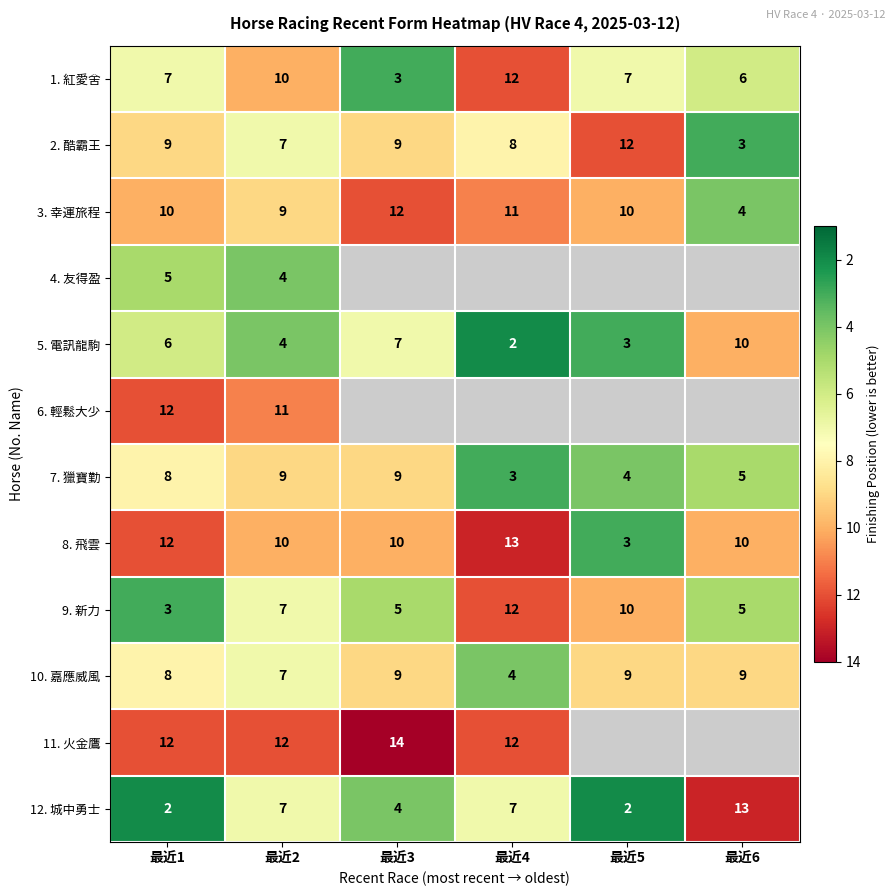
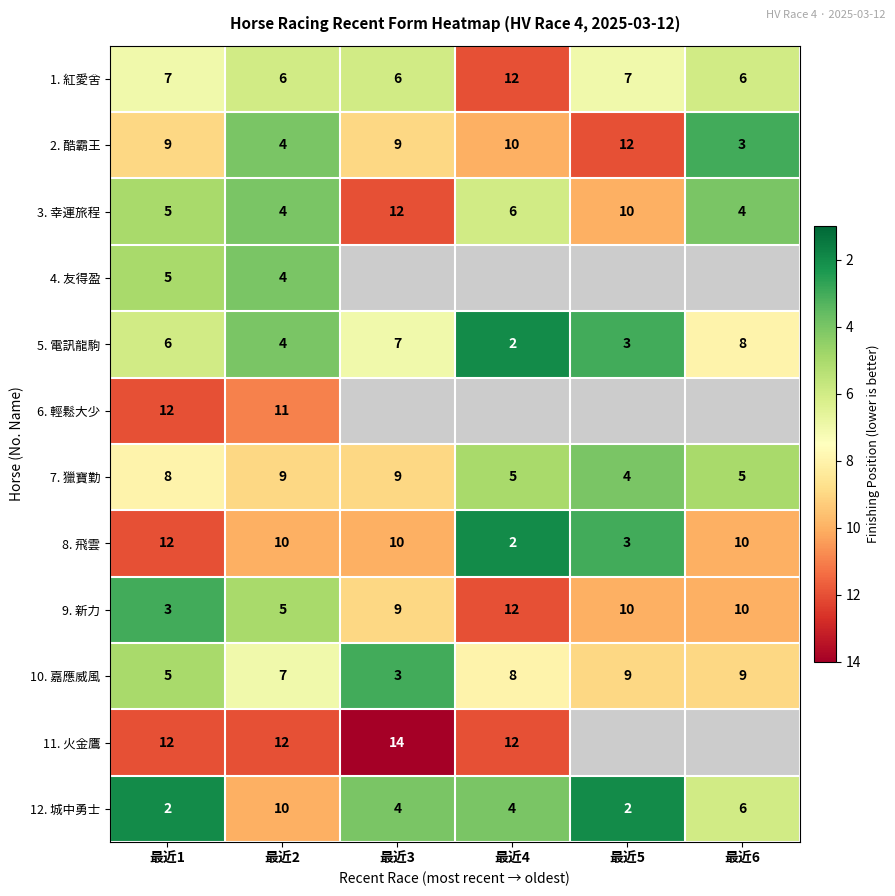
1. 紅愛舍, 最近2: 10 -> 6
1. 紅愛舍, 最近3: 3 -> 6
2. 酷霸王, 最近2: 7 -> 4
2. 酷霸王, 最近4: 8 -> 10
3. 幸運旅程, 最近1: 10 -> 5
3. 幸運旅程, 最近2: 9 -> 4
3. 幸運旅程, 最近4: 11 -> 6
5. 電訊龍駒, 最近6: 10 -> 8
7. 獵寶勤, 最近4: 3 -> 5
8. 飛雲, 最近4: 13 -> 2
9. 新力, 最近2: 7 -> 5
9. 新力, 最近3: 5 -> 9
9. 新力, 最近6: 5 -> 10
10. 嘉應威風, 最近1: 8 -> 5
10. 嘉應威風, 最近3: 9 -> 3
10. 嘉應威風, 最近4: 4 -> 8
12. 城中勇士, 最近2: 7 -> 10
12. 城中勇士, 最近4: 7 -> 4
12. 城中勇士, 最近6: 13 -> 6
